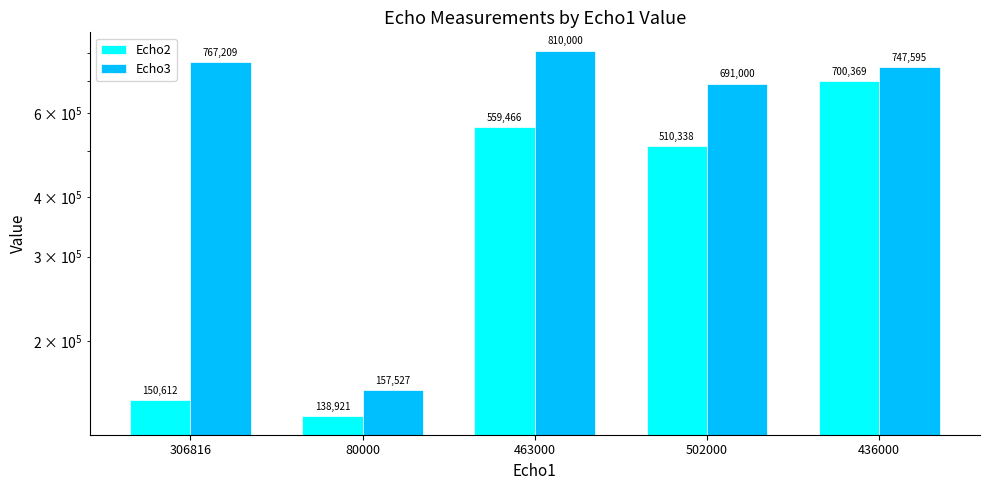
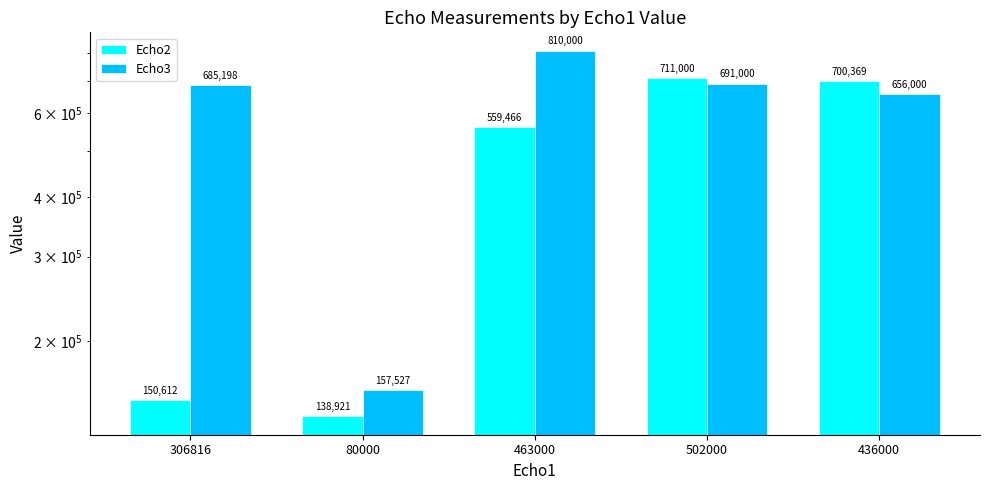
Echo3, 306816: 767,209 -> 685,198
Echo2, 502000: 510,338 -> 711,000
Echo3, 436000: 747,595 -> 656,000
